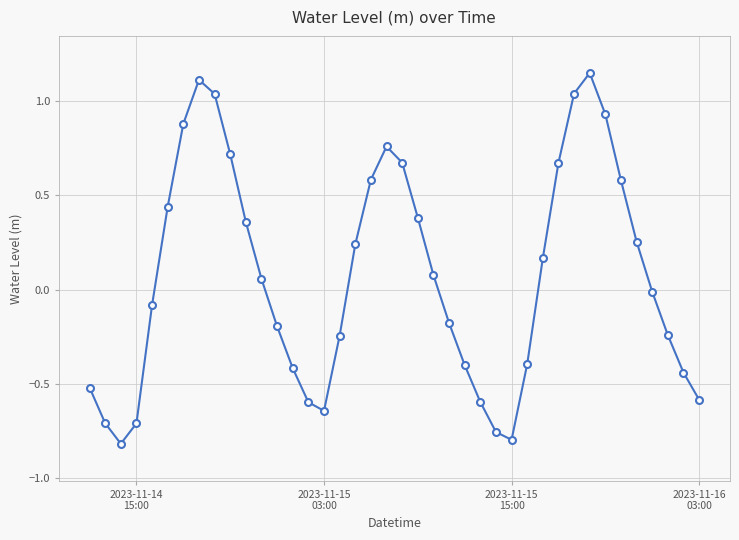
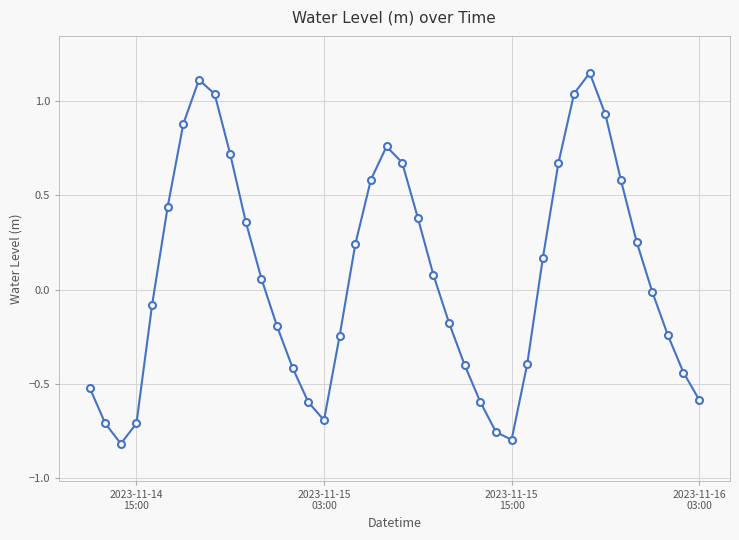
2023-11-15 03:00: -0.64 -> -0.69
